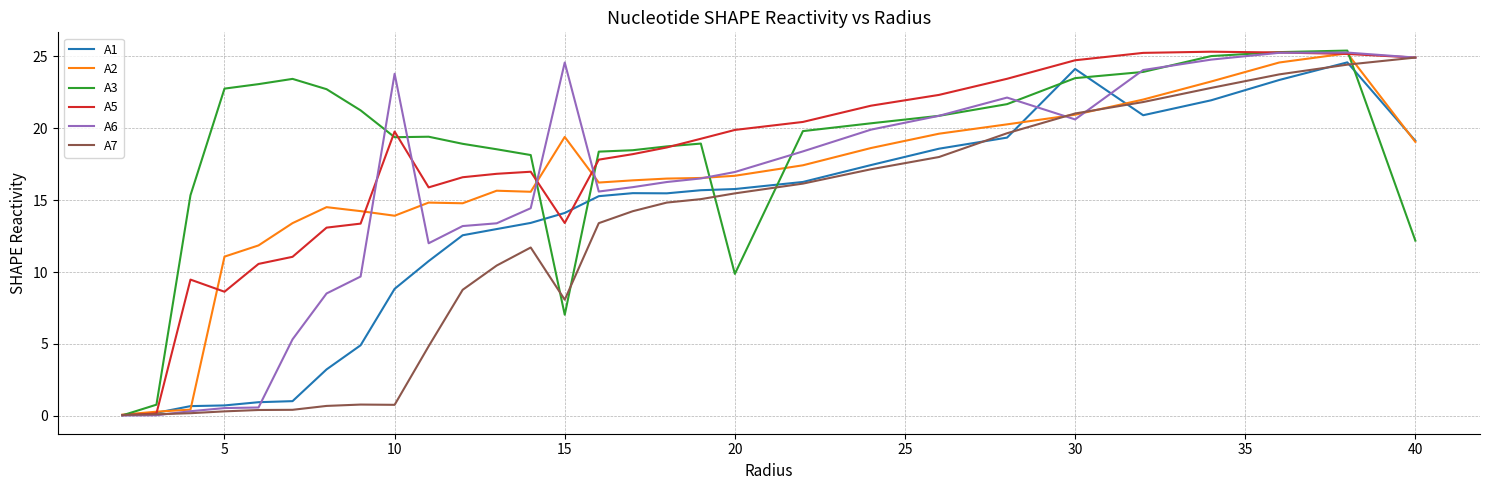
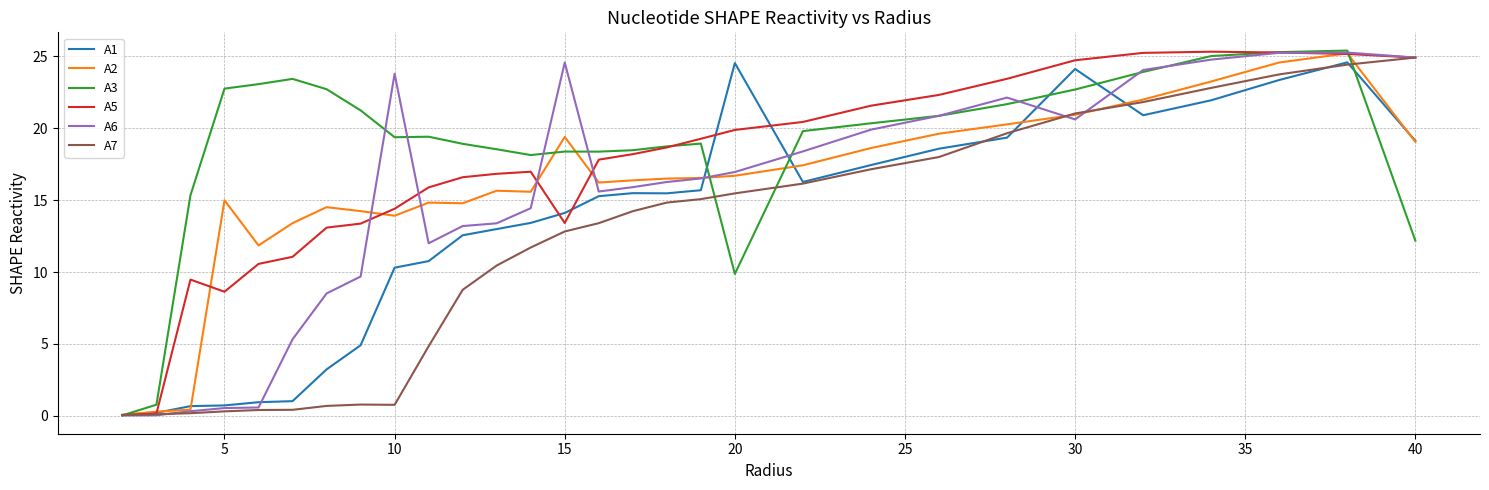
A2, 5: 11.1 -> 15.0
A1, 10: 8.8 -> 10.3
A5, 10: 19.8 -> 14.4
A3, 15: 7.0 -> 18.4
A7, 15: 8.1 -> 12.8
A1, 20: 15.8 -> 24.5
A3, 30: 23.5 -> 22.7
